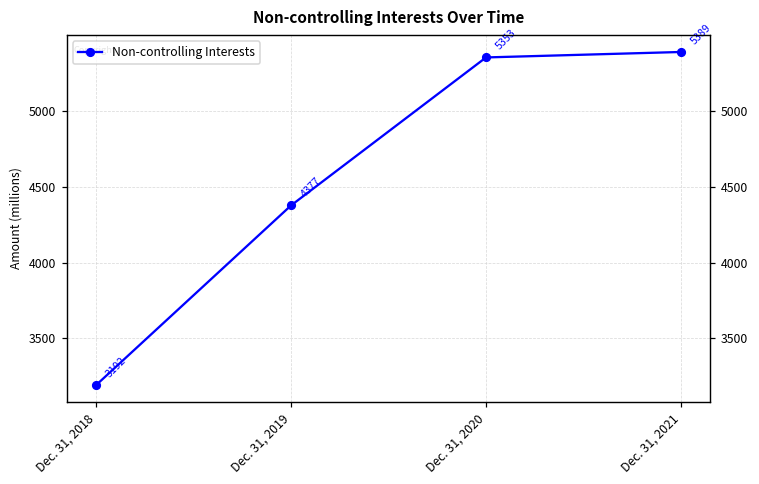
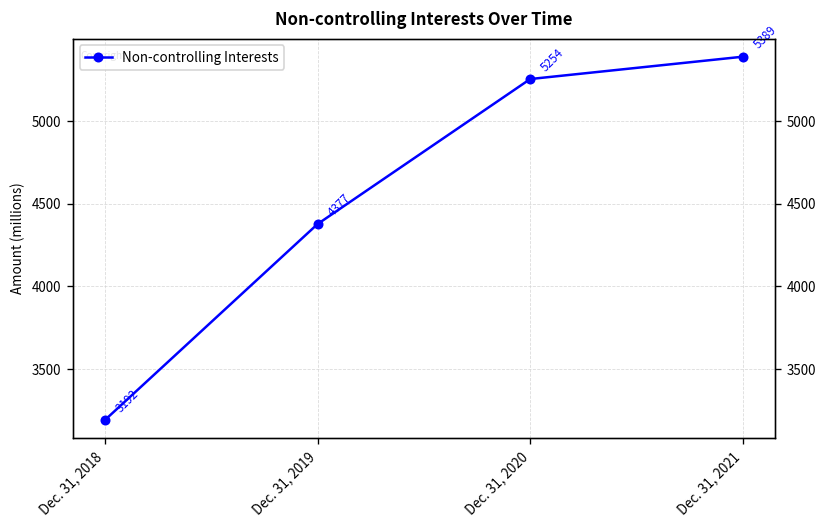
Dec. 31, 2020: 5353 -> 5254
